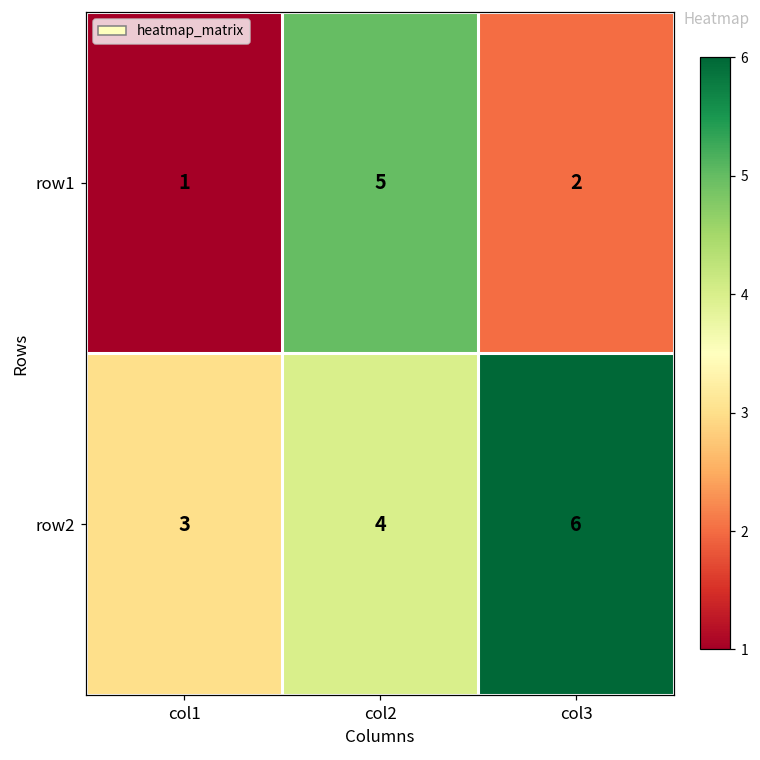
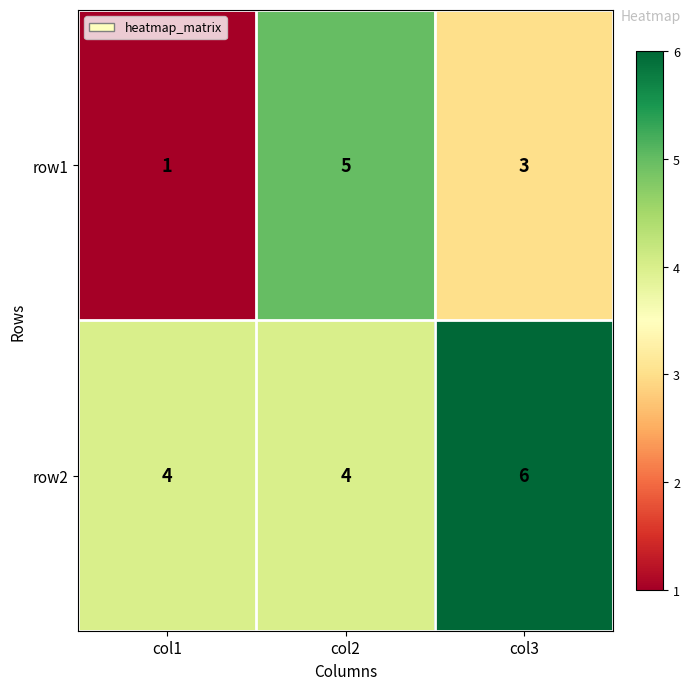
row1, col3: 2 -> 3
row2, col1: 3 -> 4
